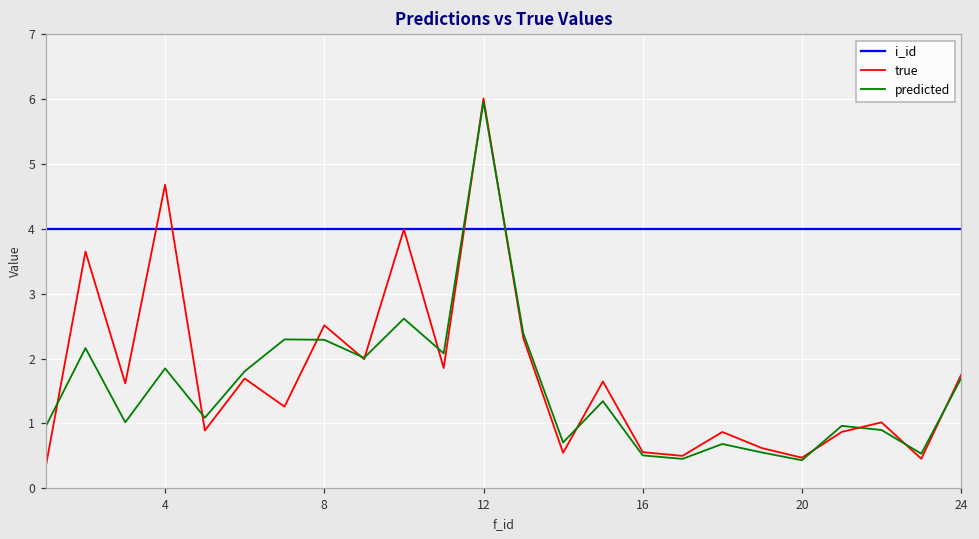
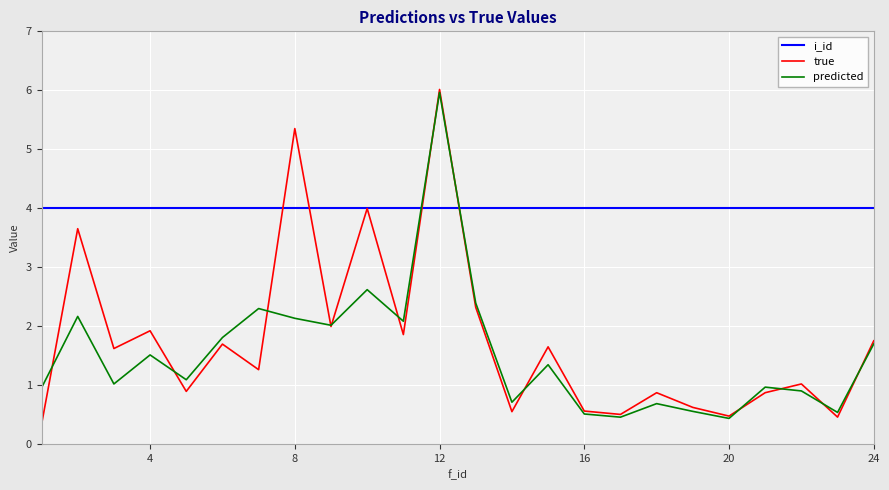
true, 4: 4.7 -> 1.9
predicted, 4: 1.8 -> 1.5
true, 8: 2.5 -> 5.3
predicted, 8: 2.3 -> 2.1
